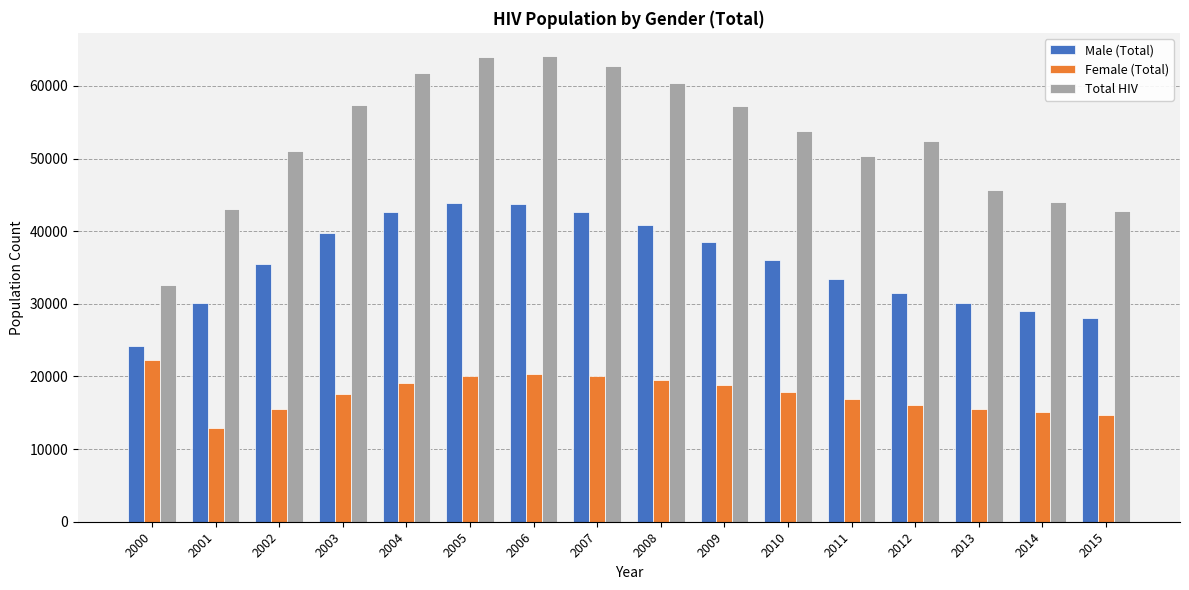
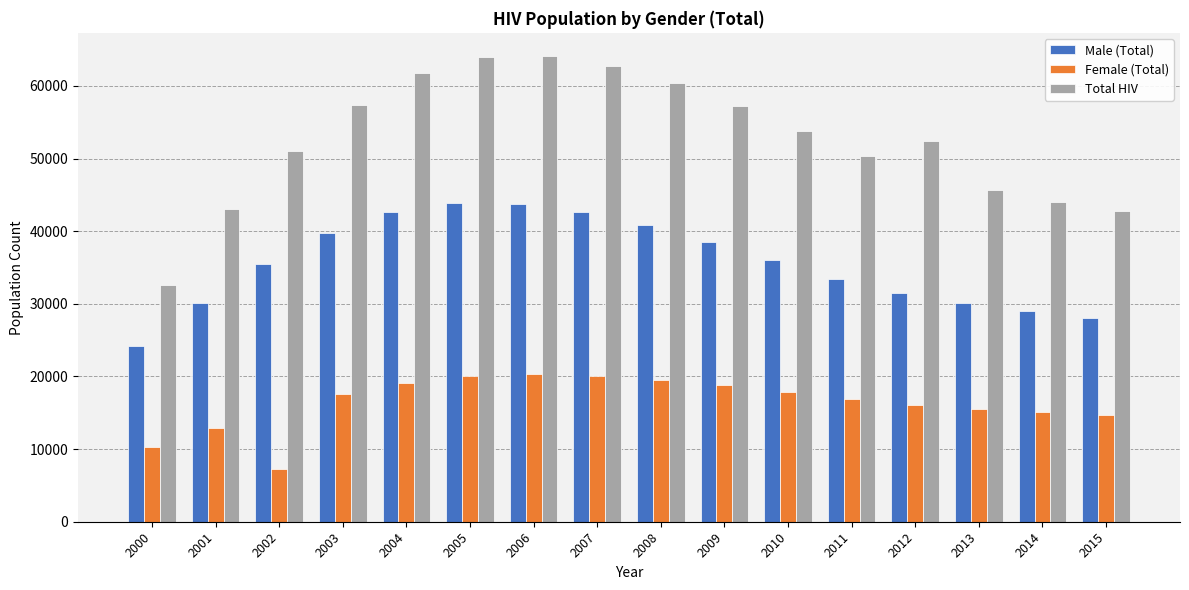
Female (Total), 2000: 22000 -> 10000
Female (Total), 2002: 16000 -> 7000
